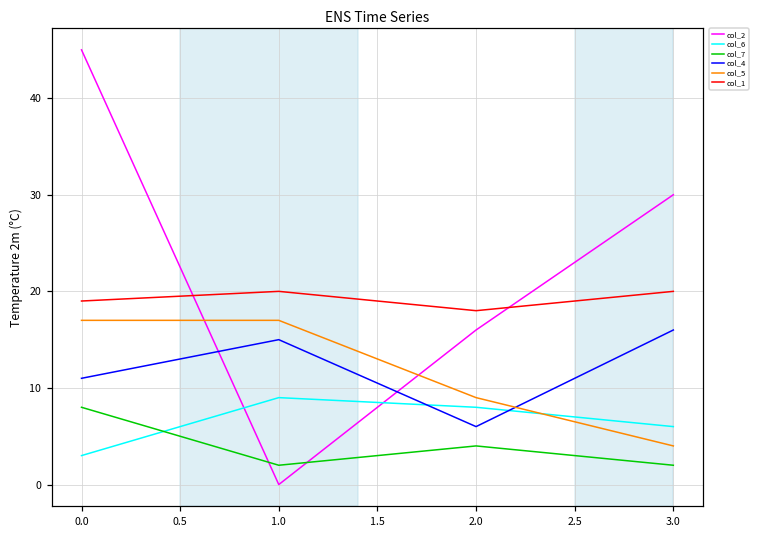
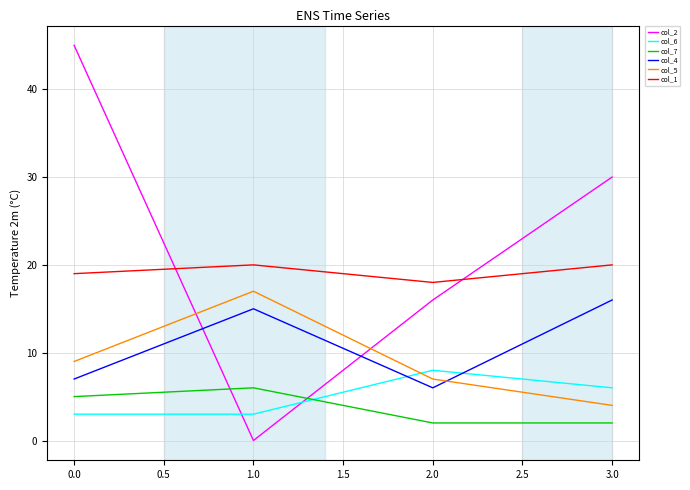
col_7, 0.0: 8 -> 5
col_4, 0.0: 11 -> 7
col_5, 0.0: 17 -> 9
col_6, 1.0: 9 -> 3
col_7, 1.0: 2 -> 6
col_7, 2.0: 4 -> 2
col_5, 2.0: 9 -> 7
